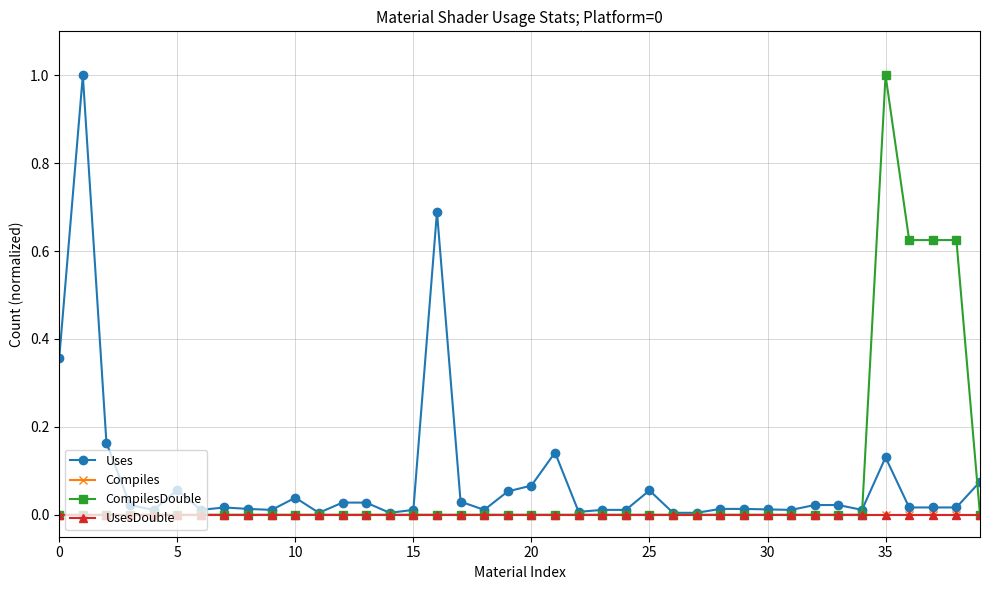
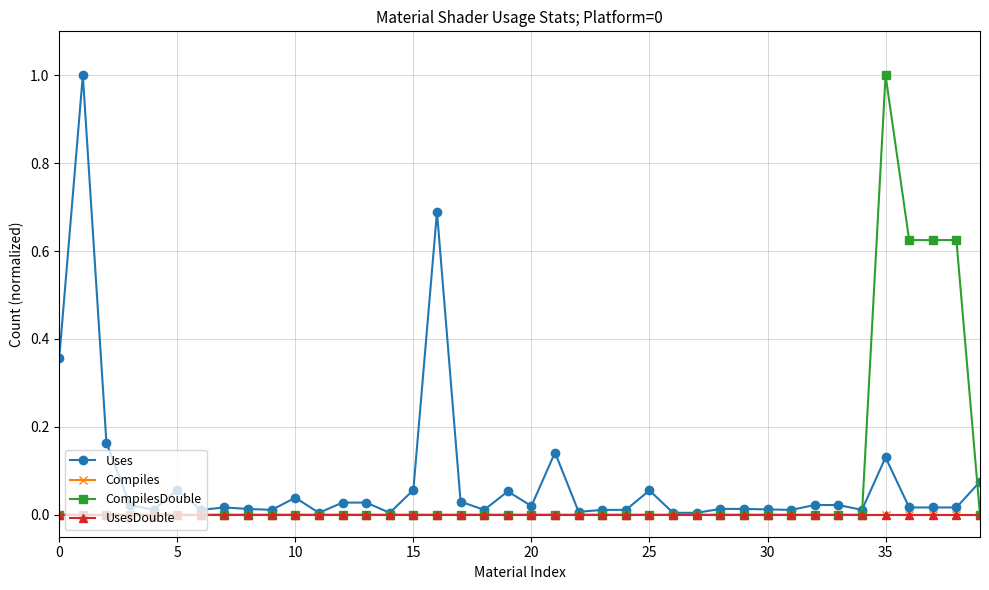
Uses, 15: 0.01 -> 0.06
Uses, 20: 0.07 -> 0.02
